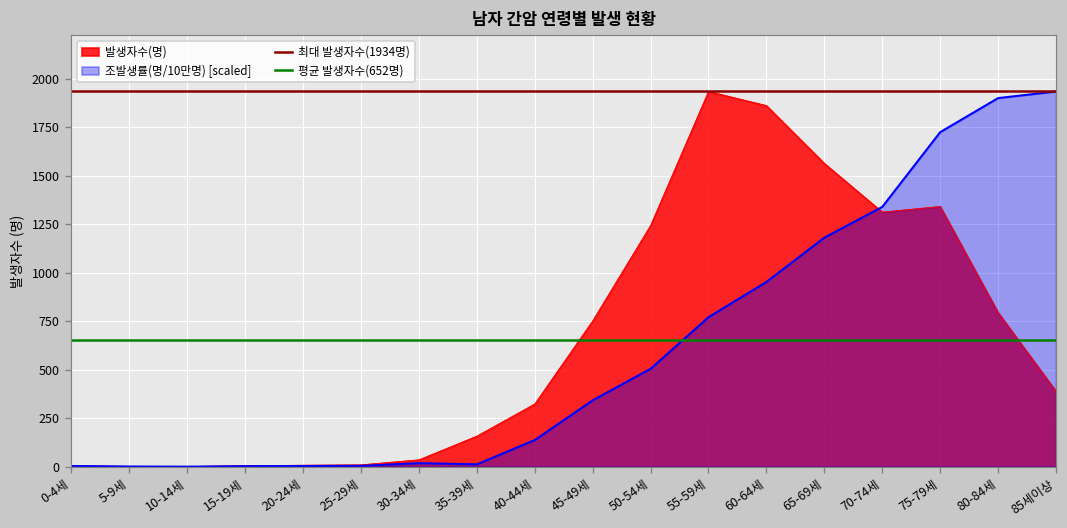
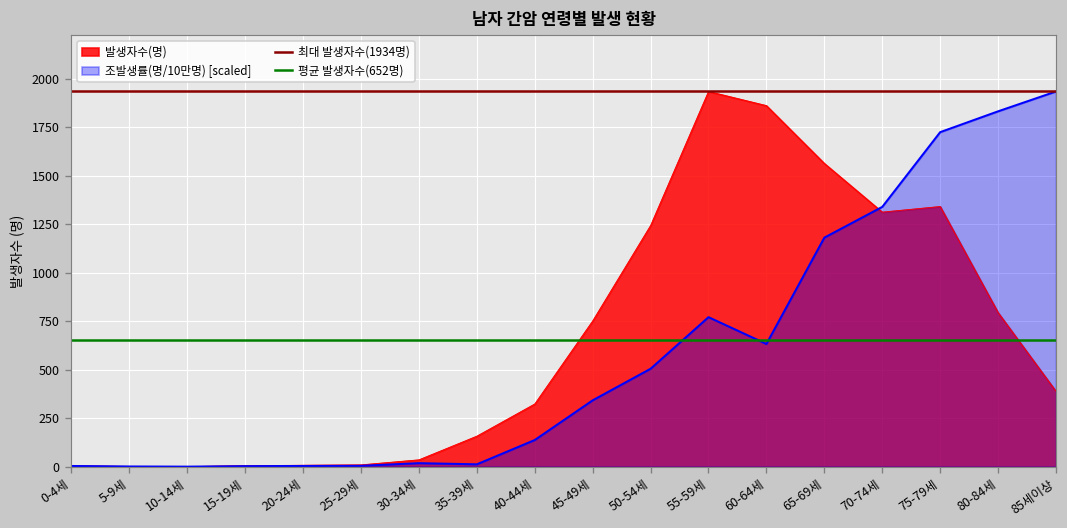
조발생률(명/10만명) [scaled], 60-64세: 950 -> 630
조발생률(명/10만명) [scaled], 80-84세: 1900 -> 1830
